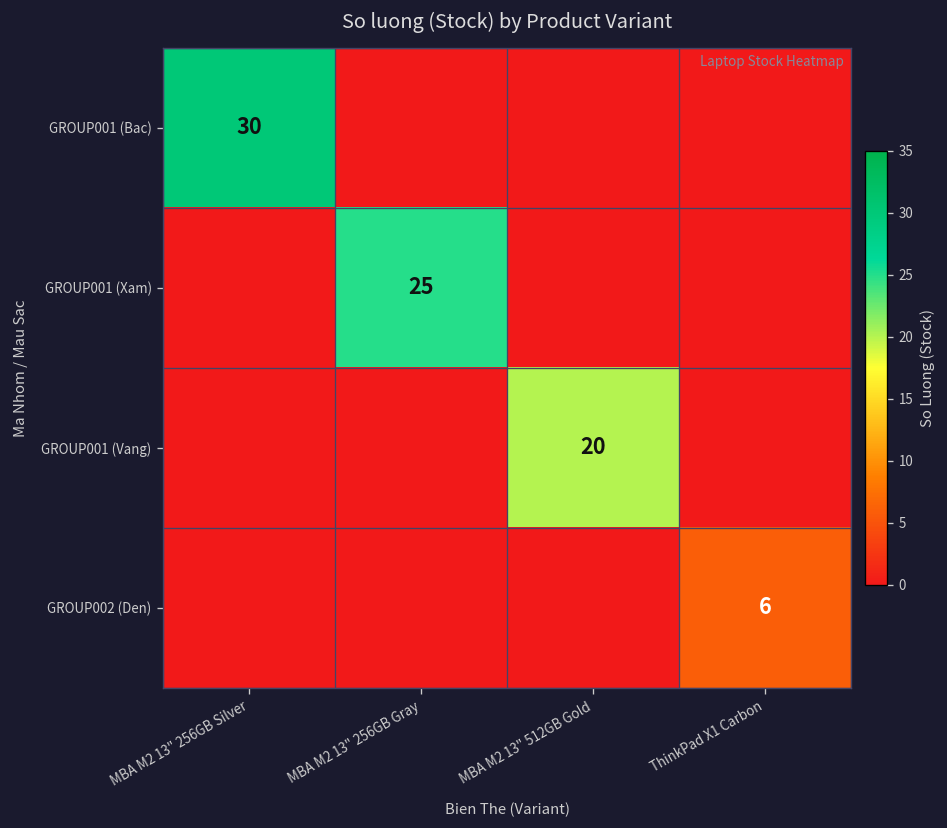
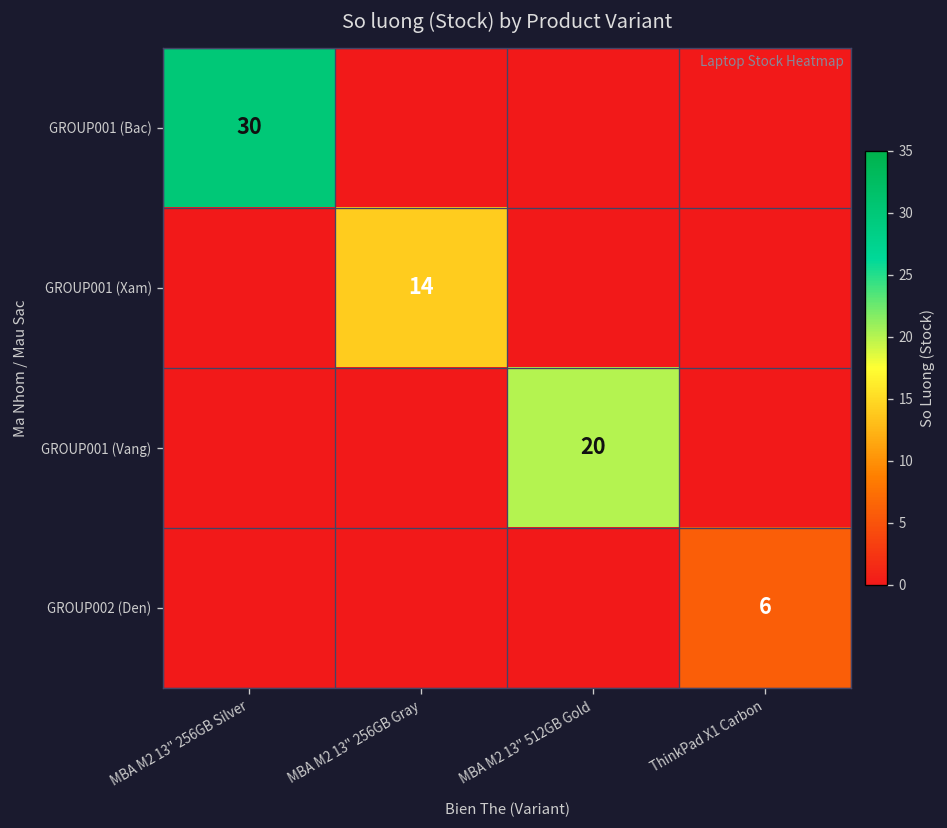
GROUP001 (Xam), MBA M2 13" 256GB Gray: 25 -> 14
